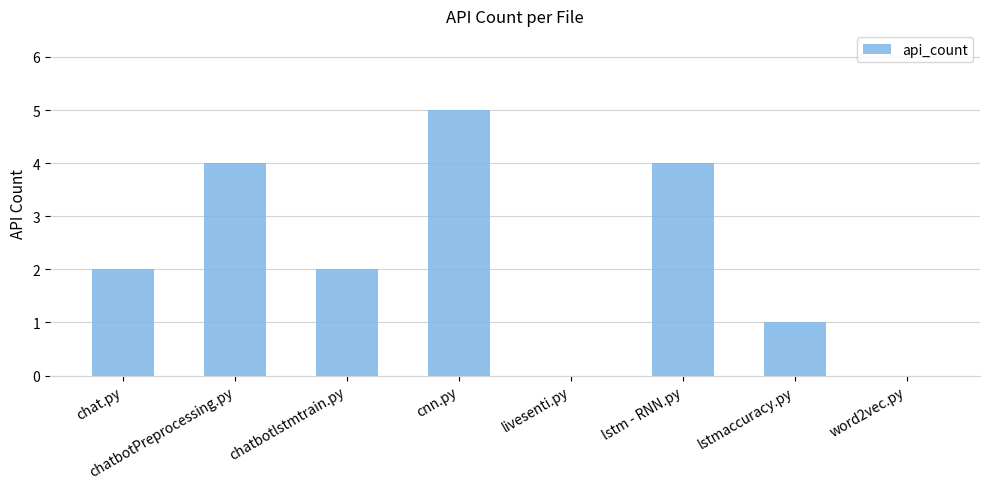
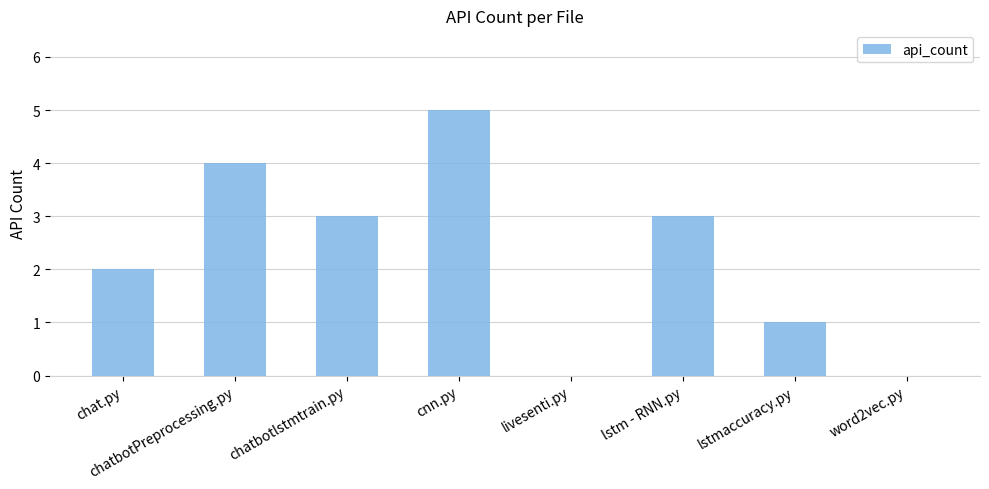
chatbotlstmtrain.py: 2 -> 3
lstm - RNN.py: 4 -> 3
